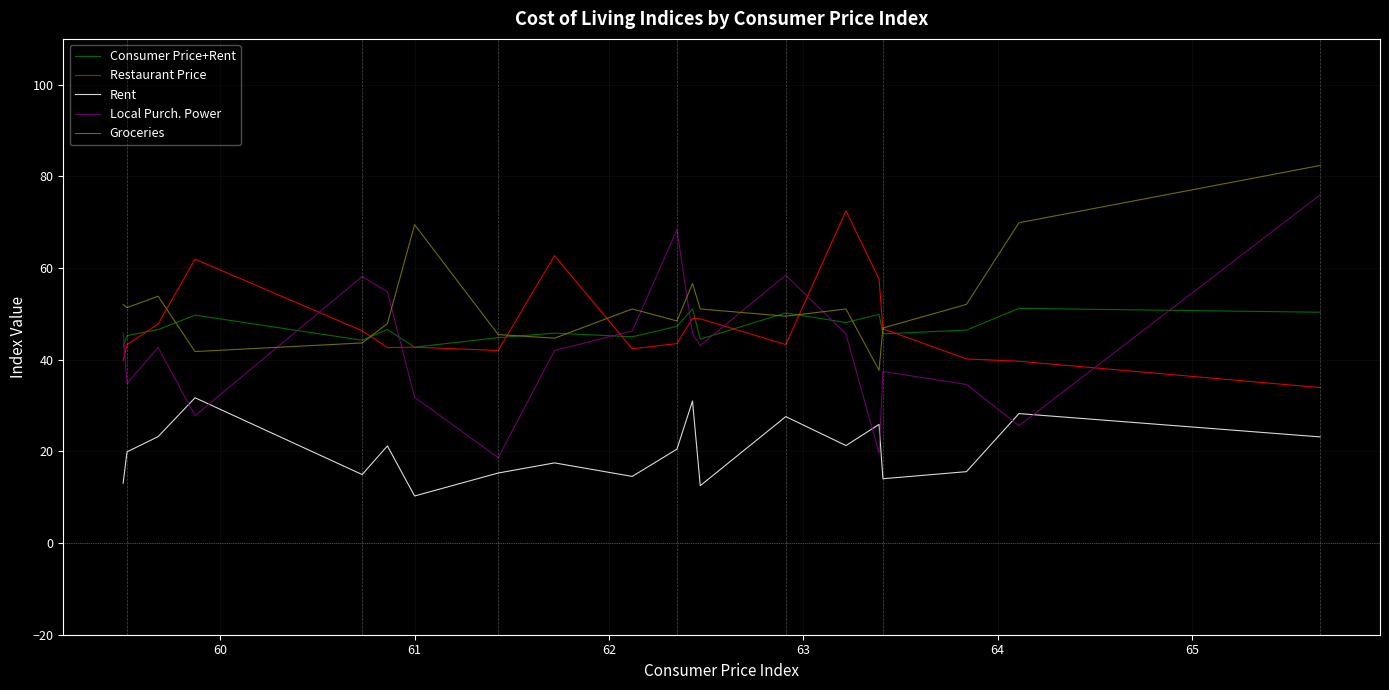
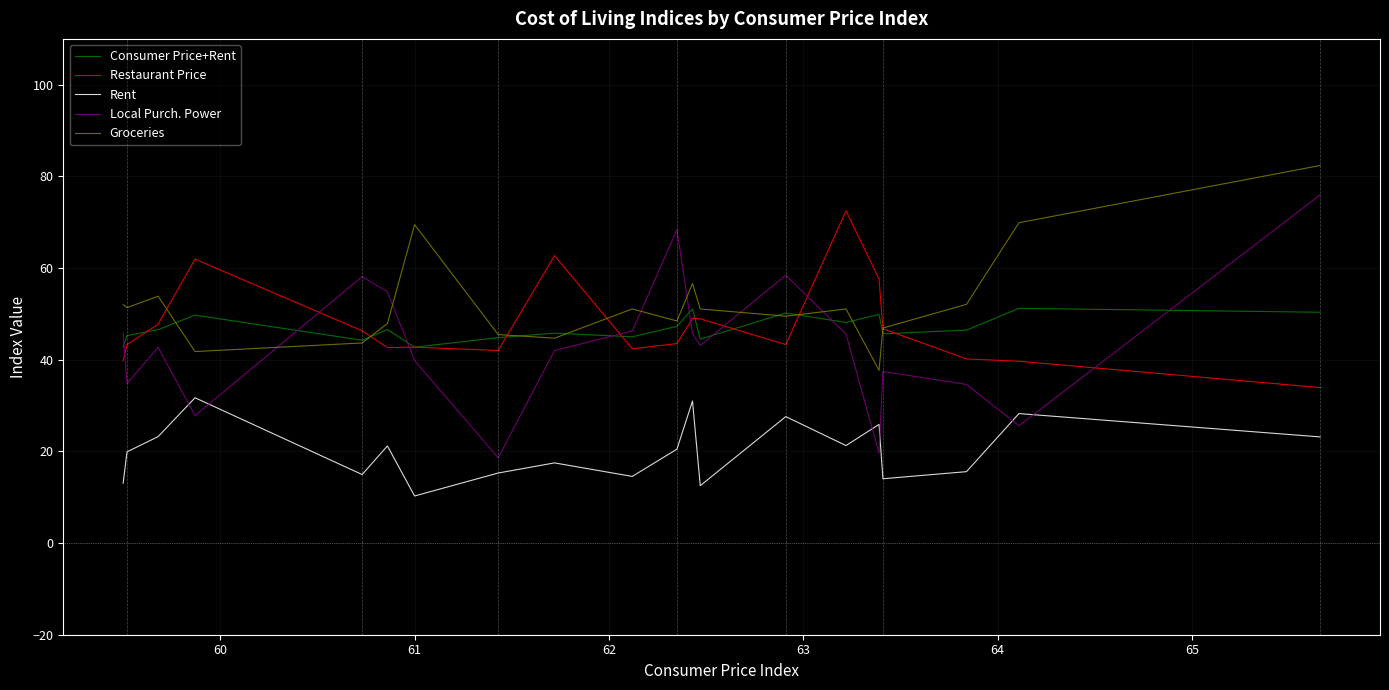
Local Purch. Power, 61: 32 -> 40
